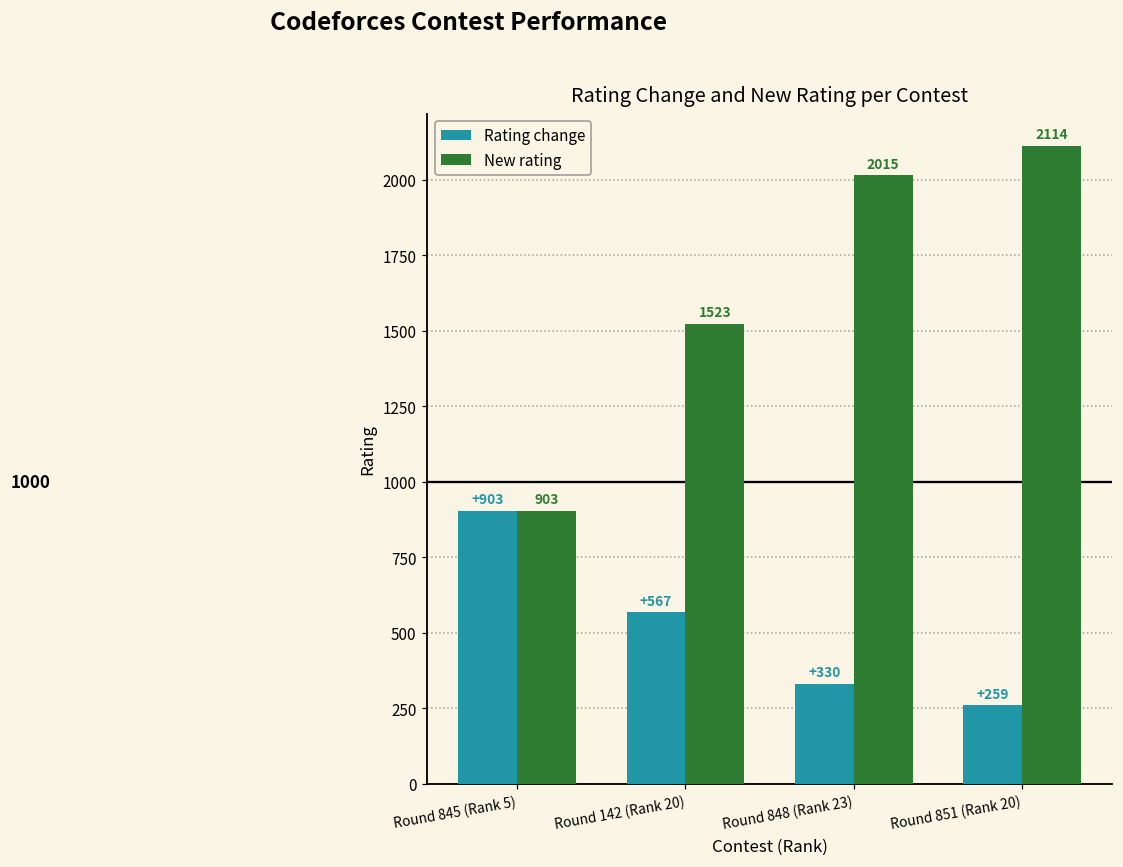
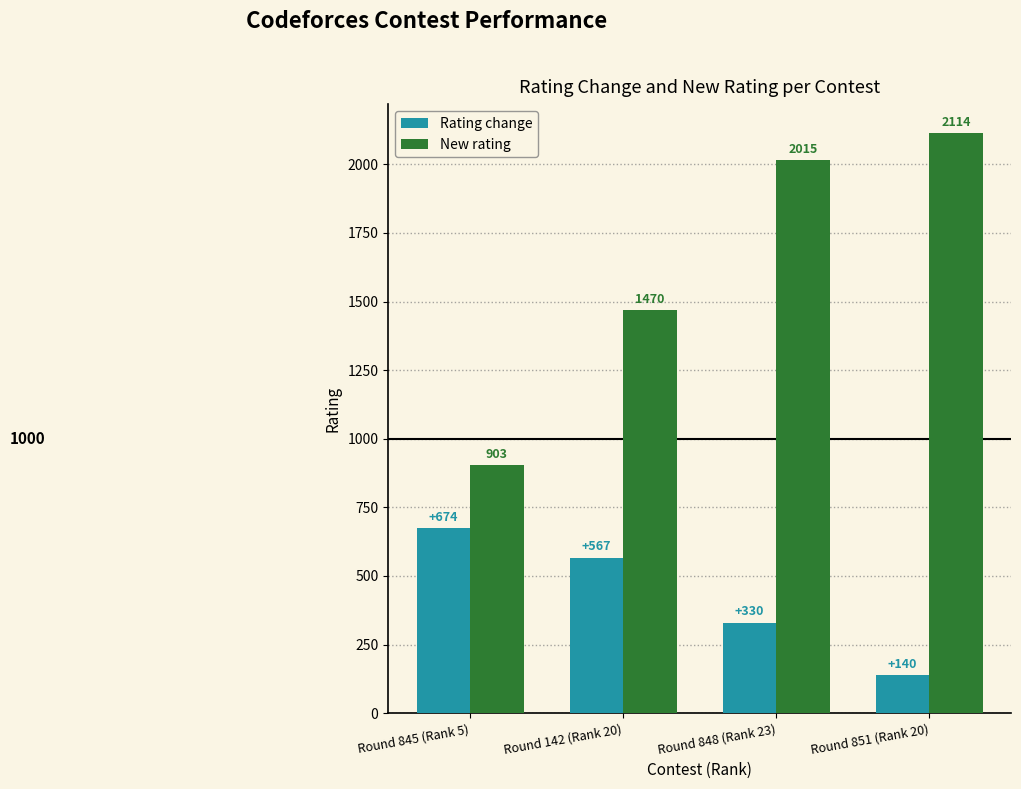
Rating change, Round 845 (Rank 5): +903 -> +674
New rating, Round 142 (Rank 20): 1523 -> 1470
Rating change, Round 851 (Rank 20): +259 -> +140
